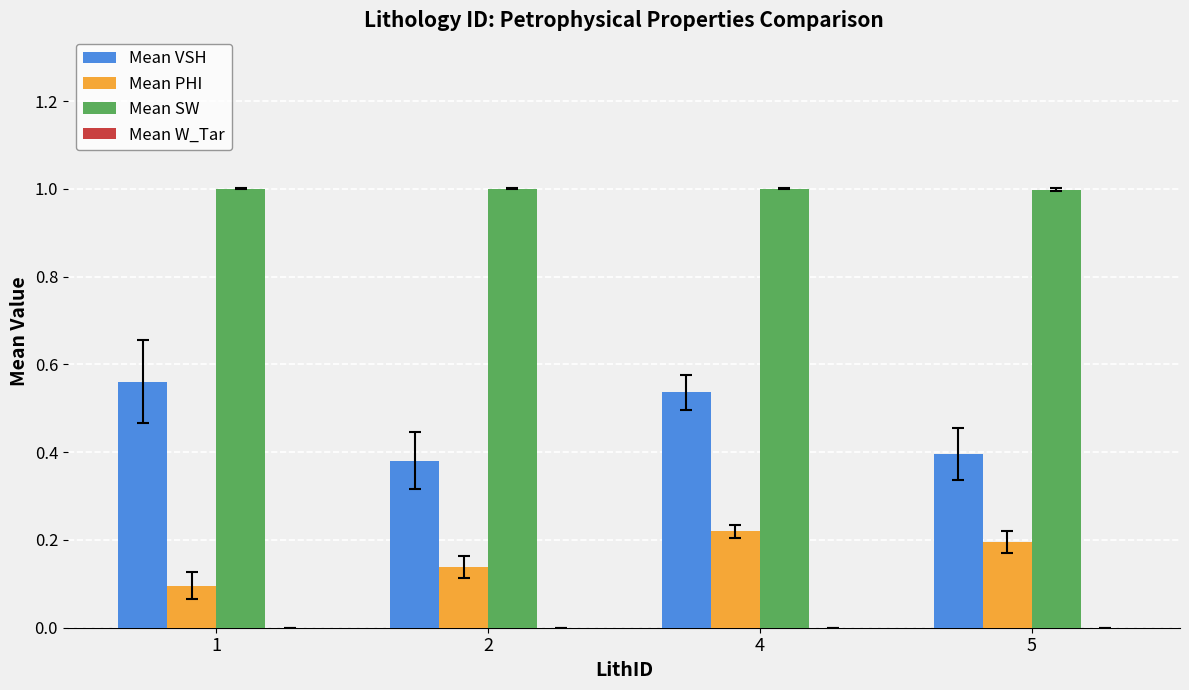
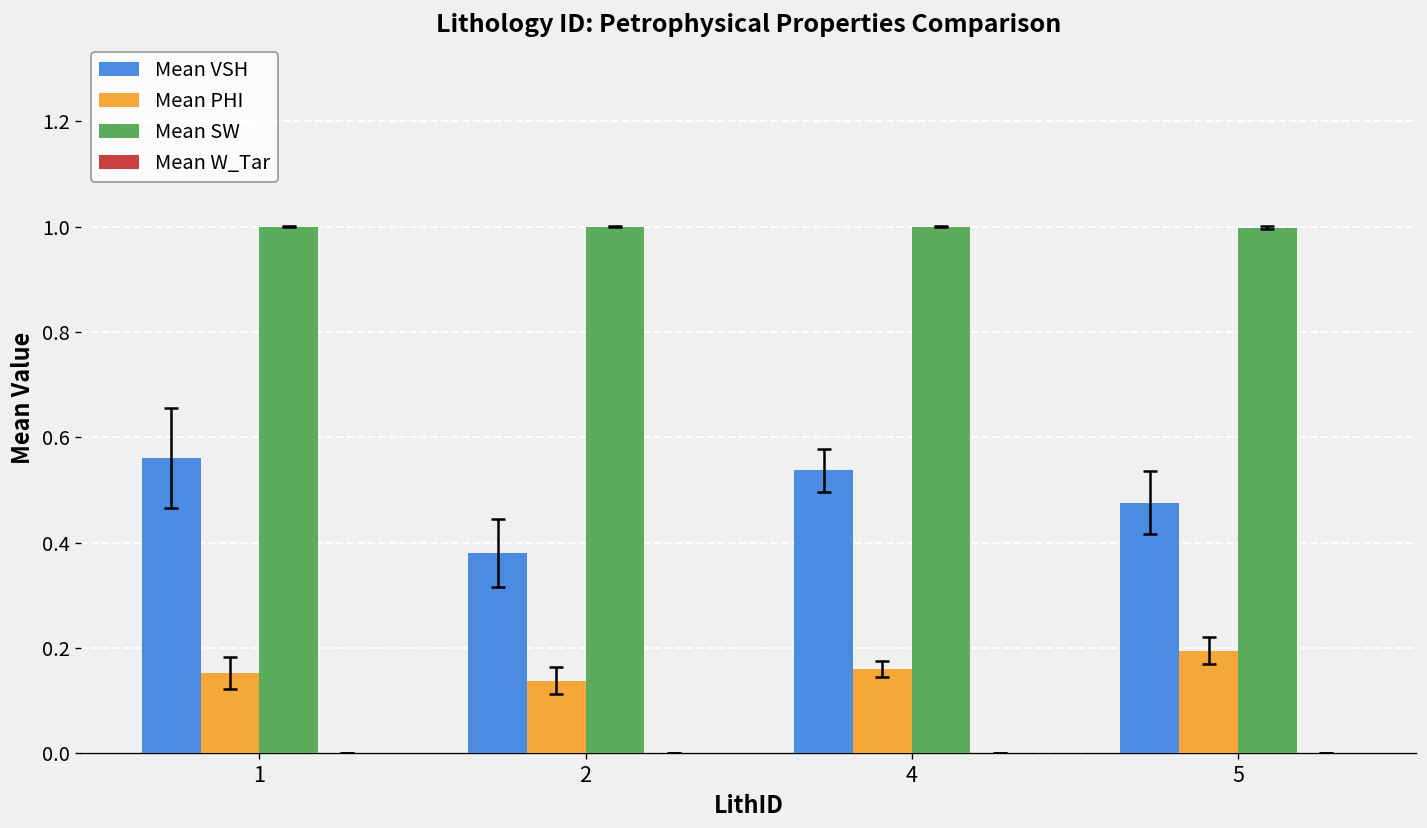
Mean PHI, 1: 0.10 -> 0.15
Mean PHI, 4: 0.22 -> 0.16
Mean VSH, 5: 0.40 -> 0.48
